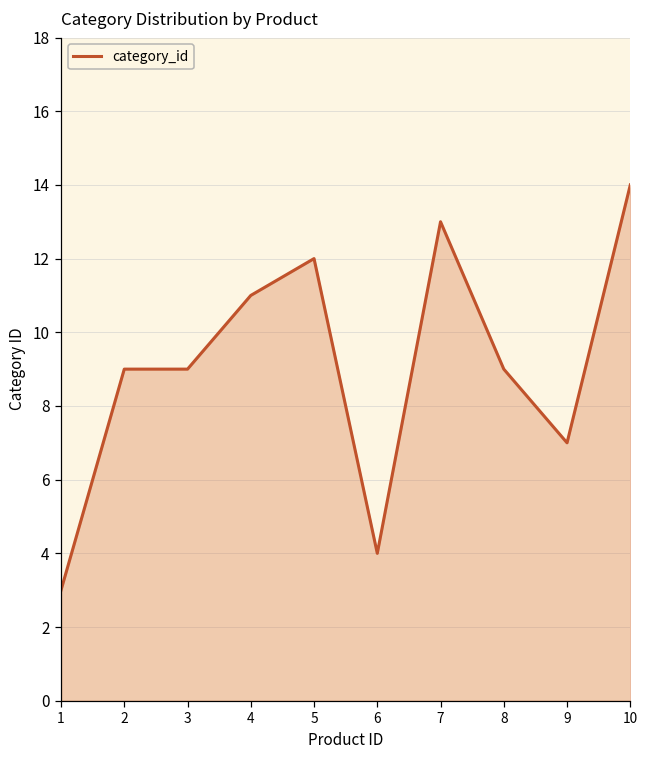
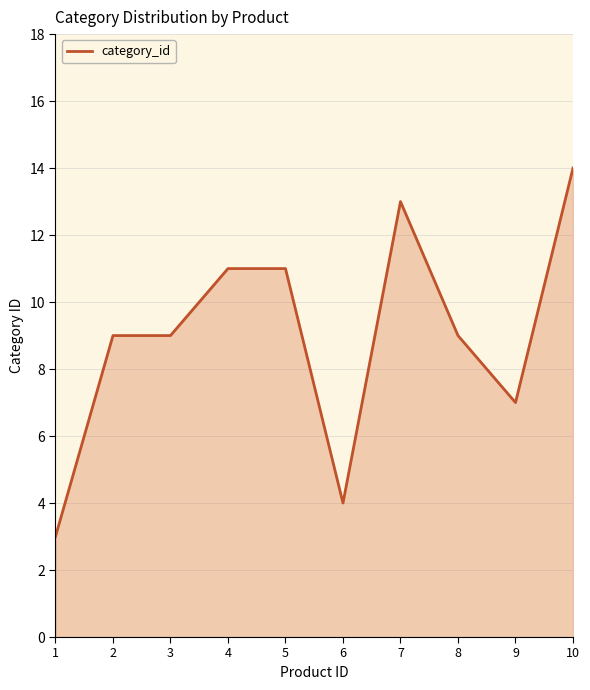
5: 12 -> 11
